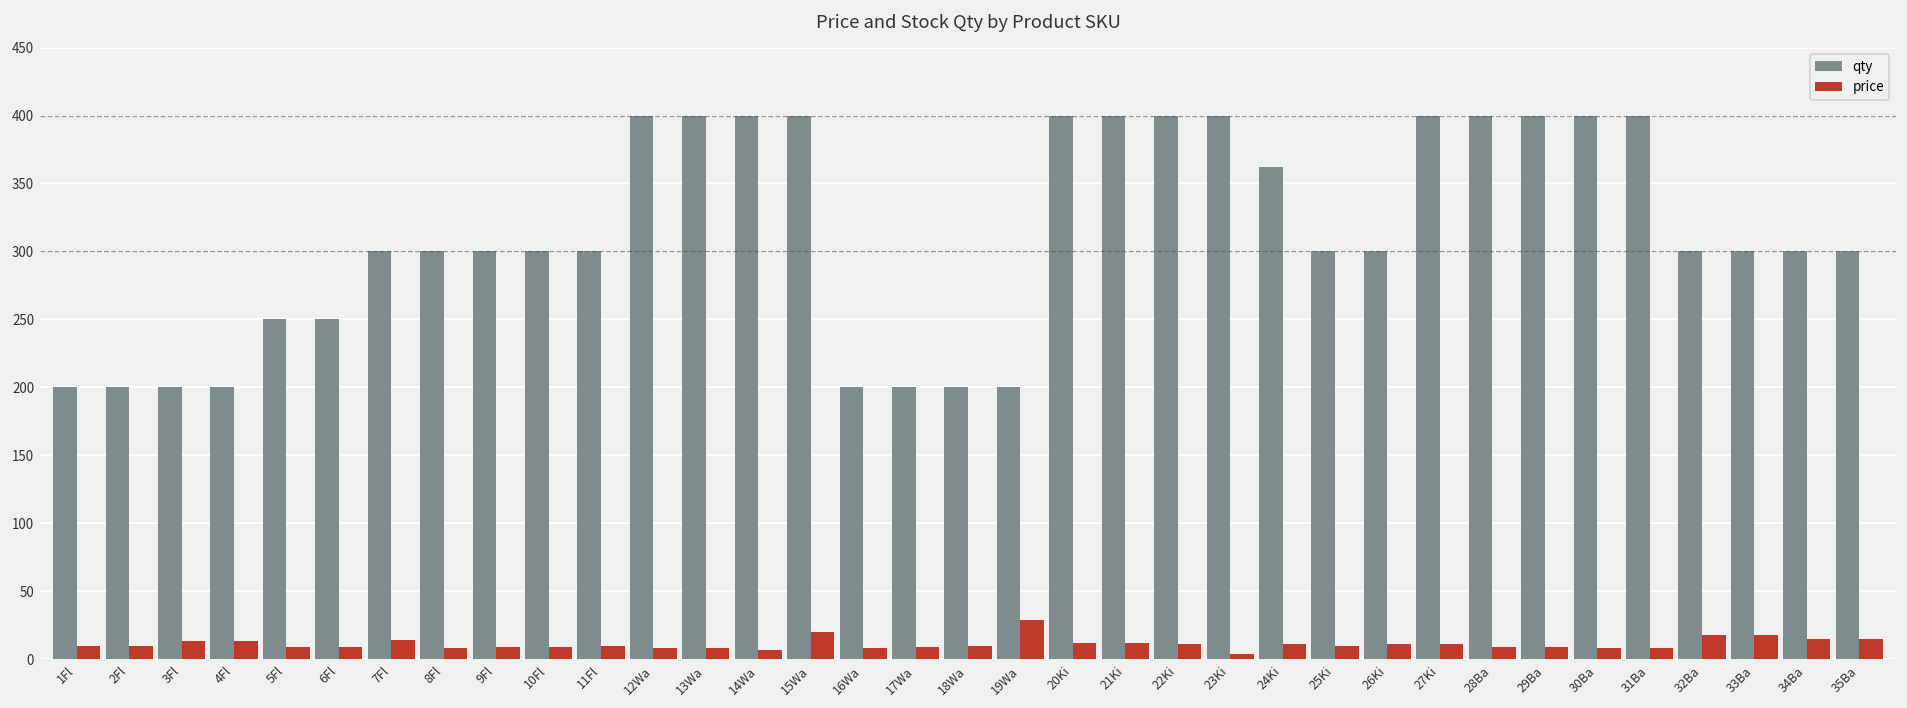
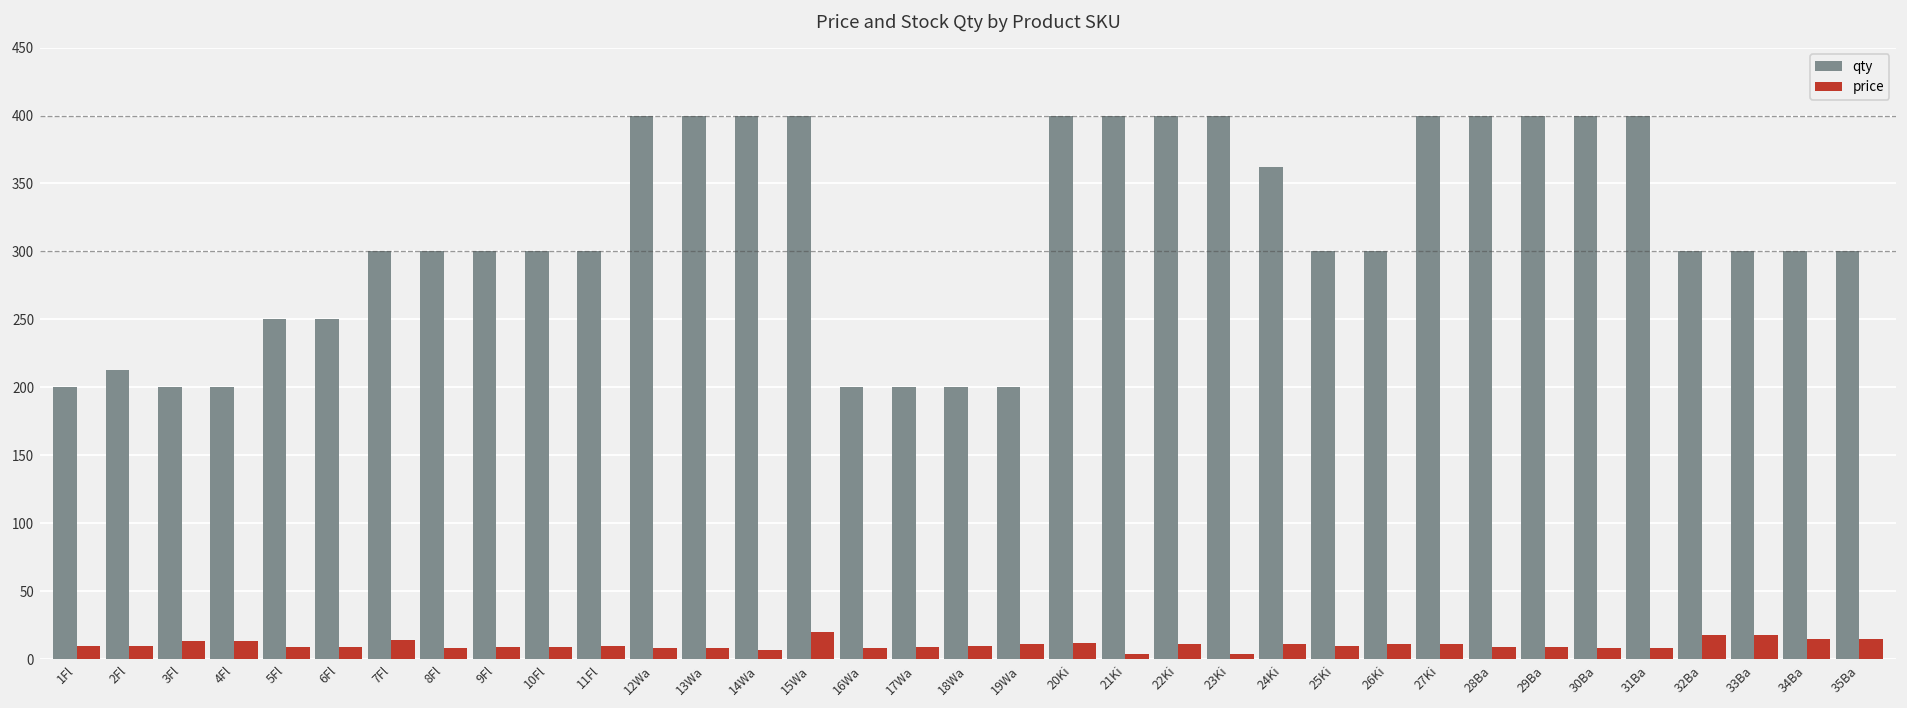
qty, 2Fl: 200 -> 213
price, 19Wa: 29 -> 11
price, 21Ki: 12 -> 4
